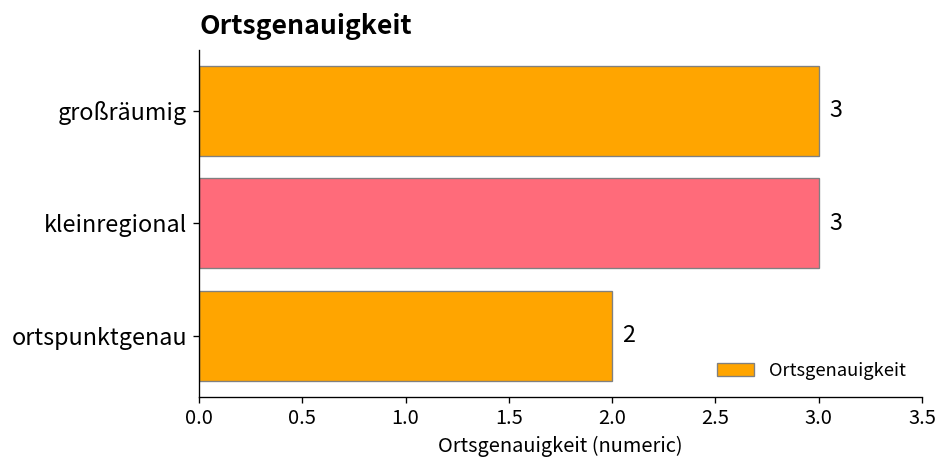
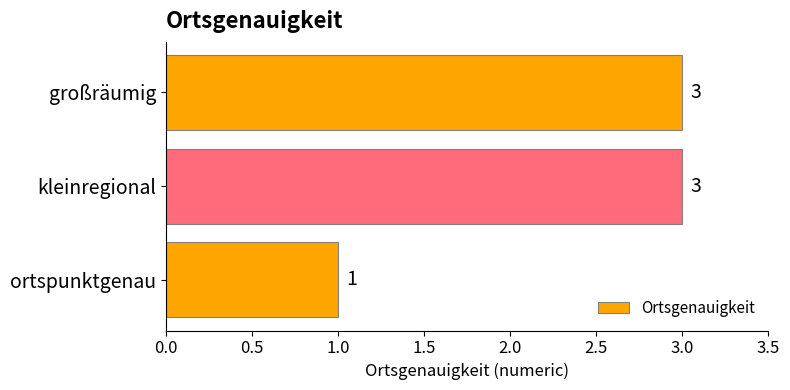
ortspunktgenau: 2 -> 1
